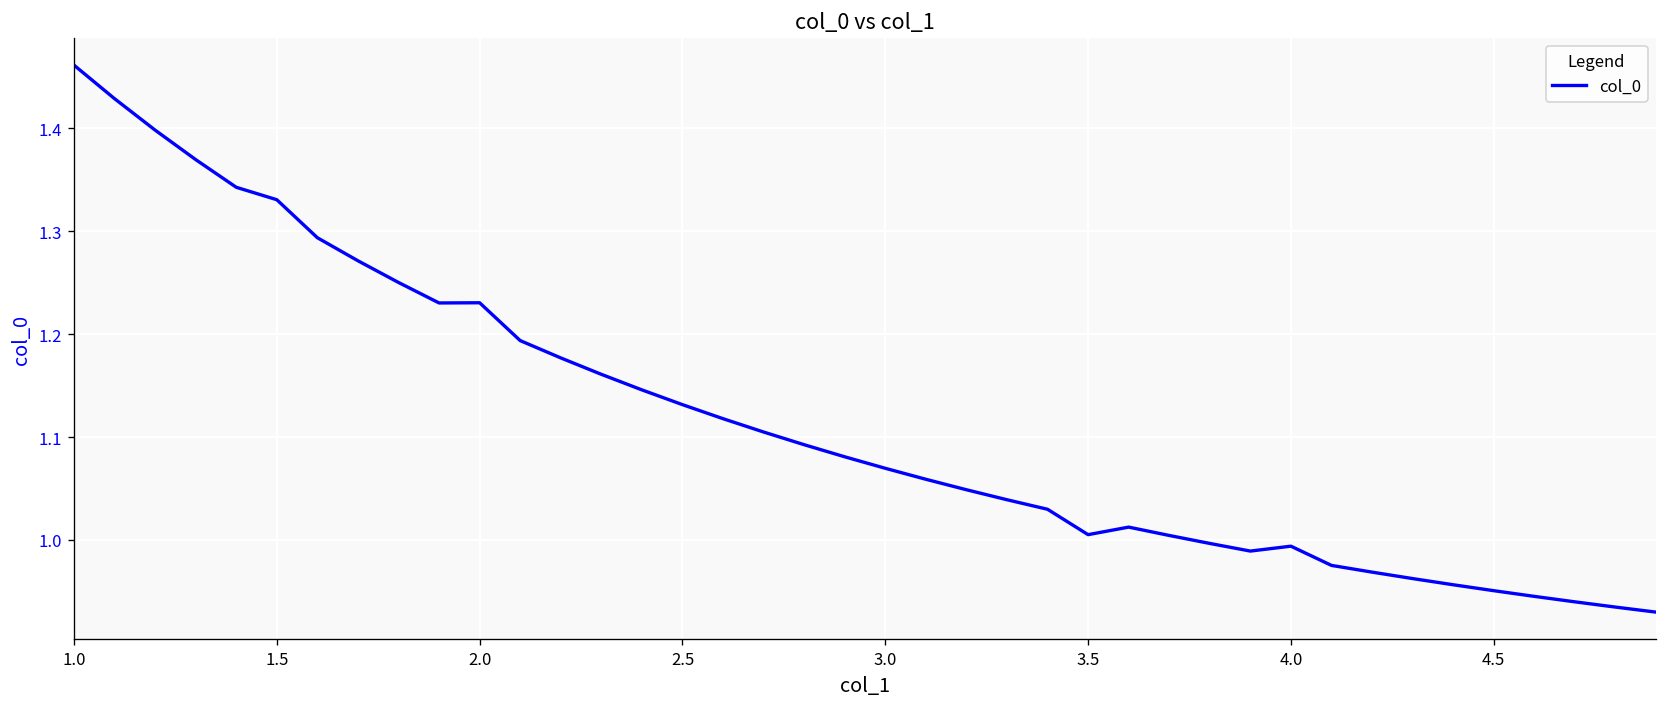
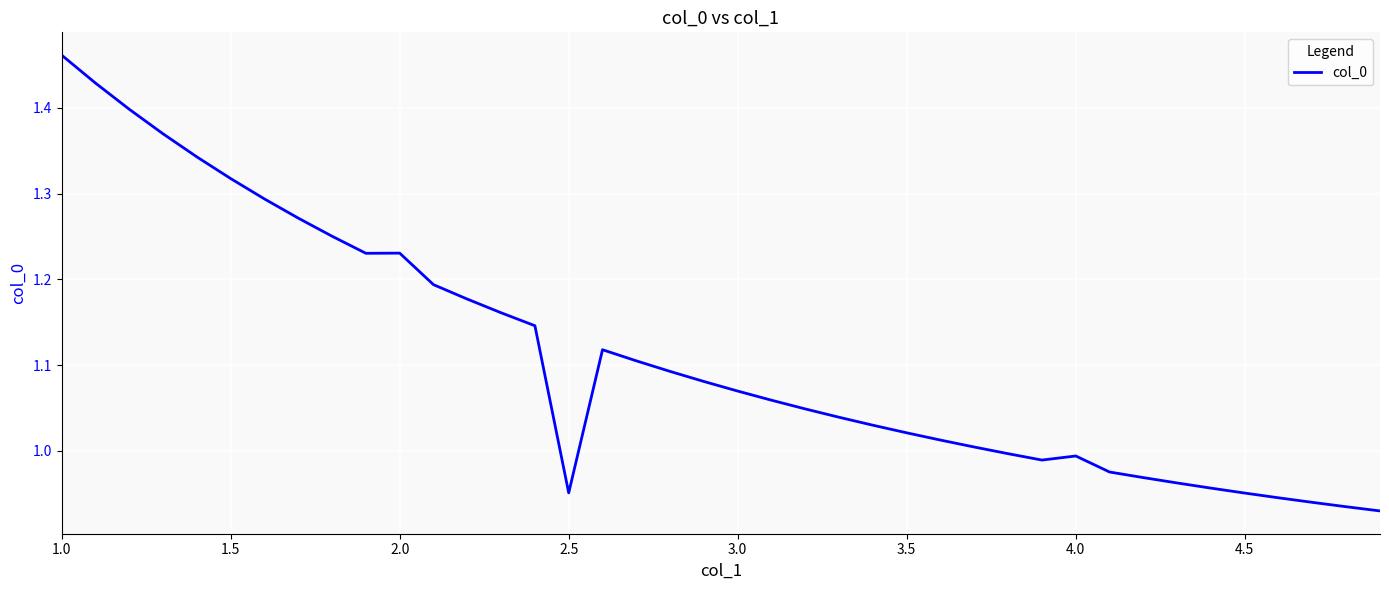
1.5: 1.33 -> 1.32
2.5: 1.13 -> 0.95
3.5: 1.01 -> 1.02
